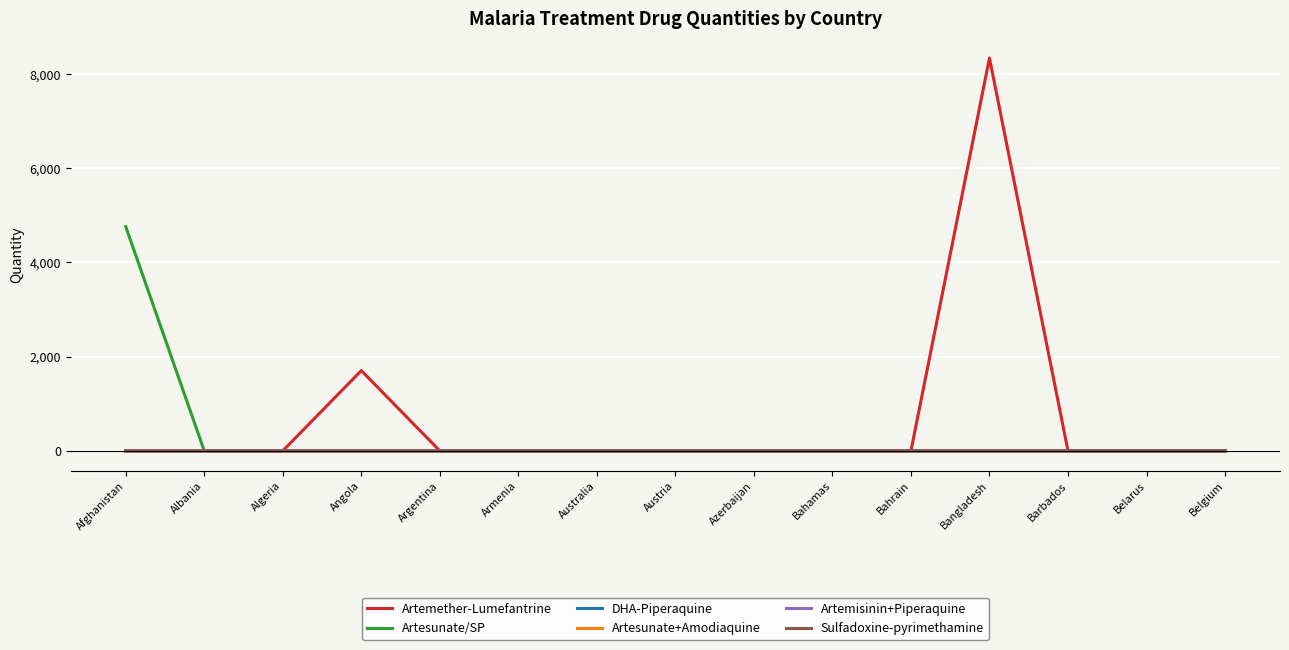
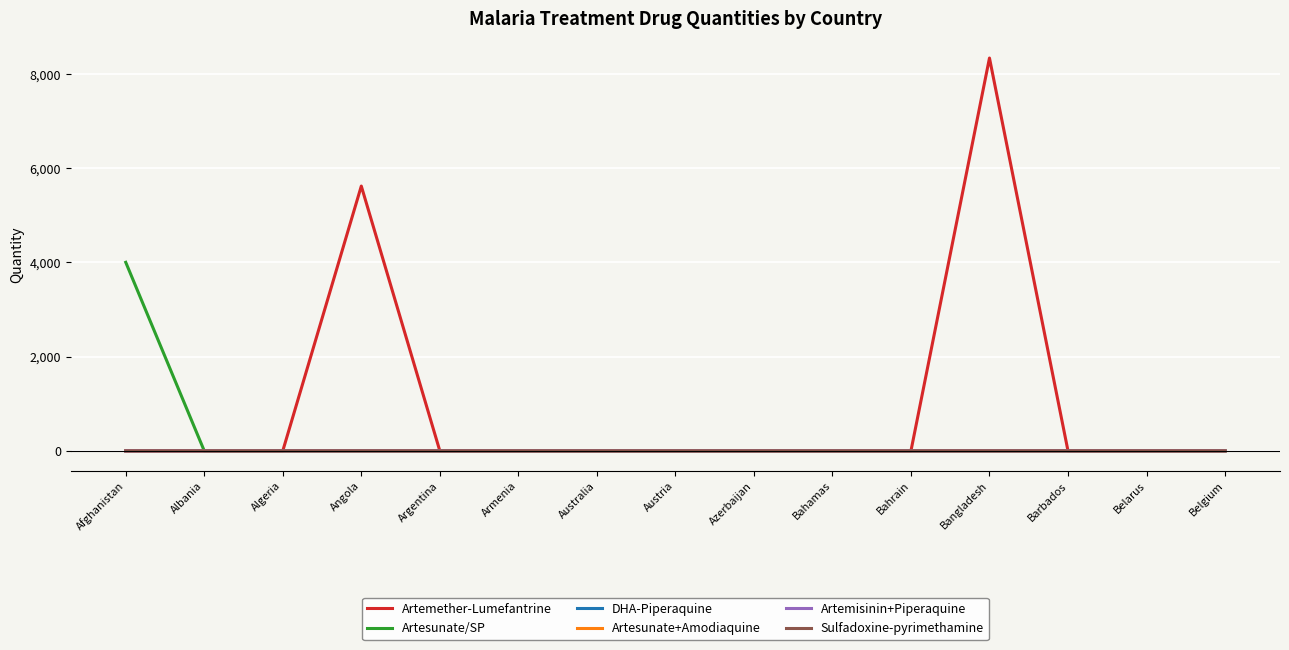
Artesunate/SP, Afghanistan: 4,800 -> 4,000
Artemether-Lumefantrine, Angola: 1,700 -> 5,600
